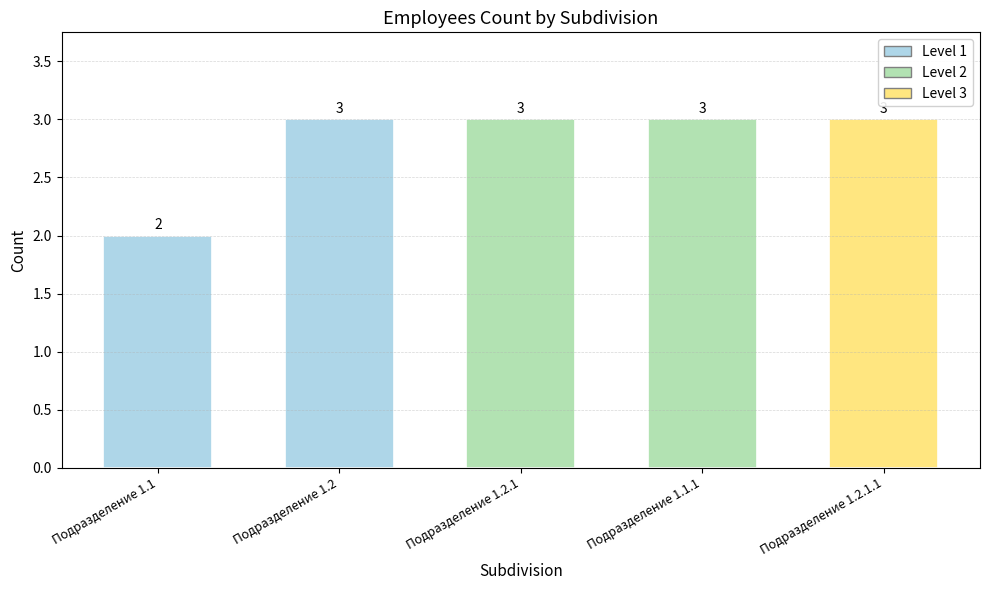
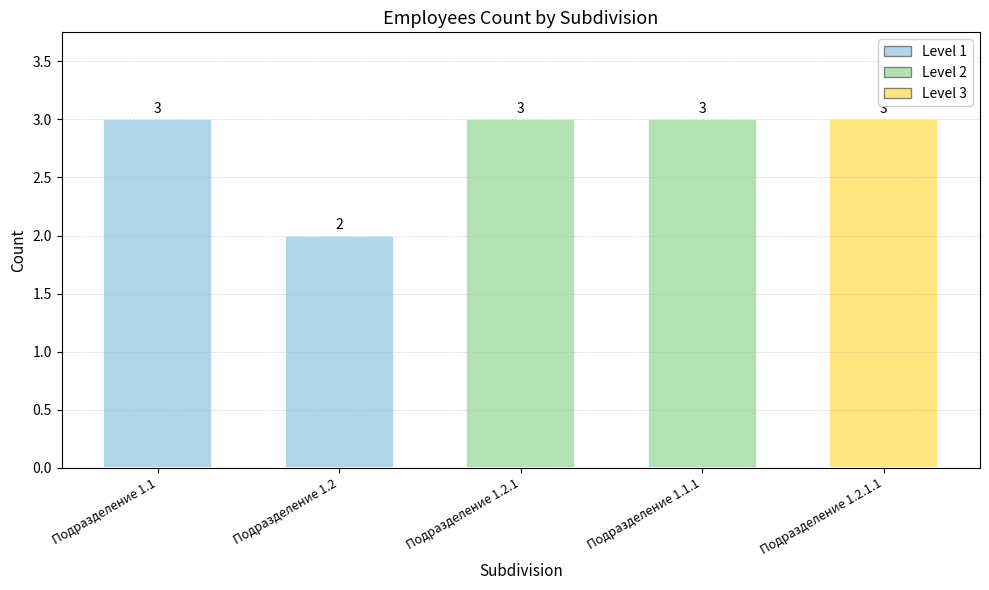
Подразделение 1.1: 2 -> 3
Подразделение 1.2: 3 -> 2
